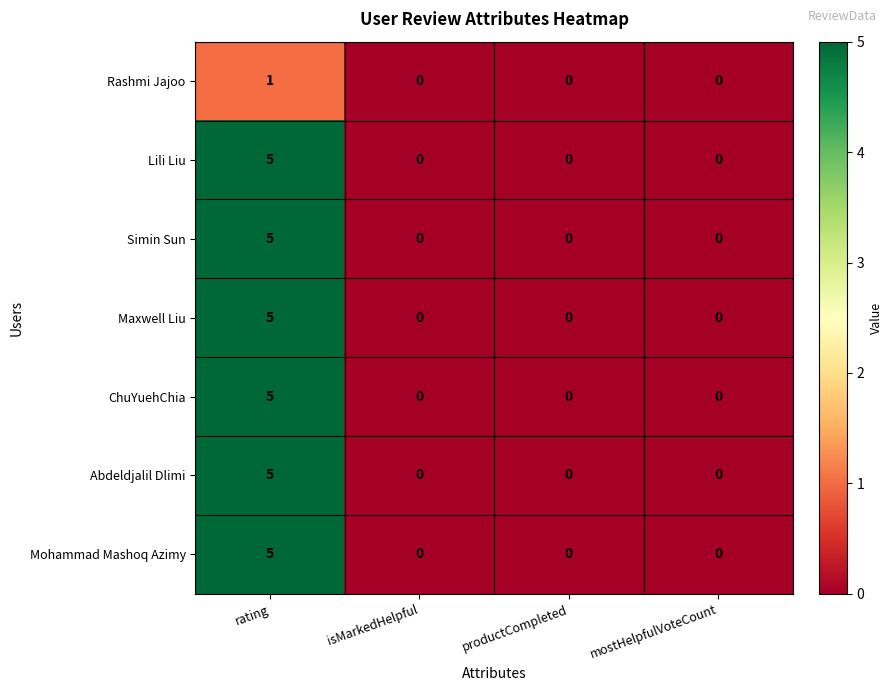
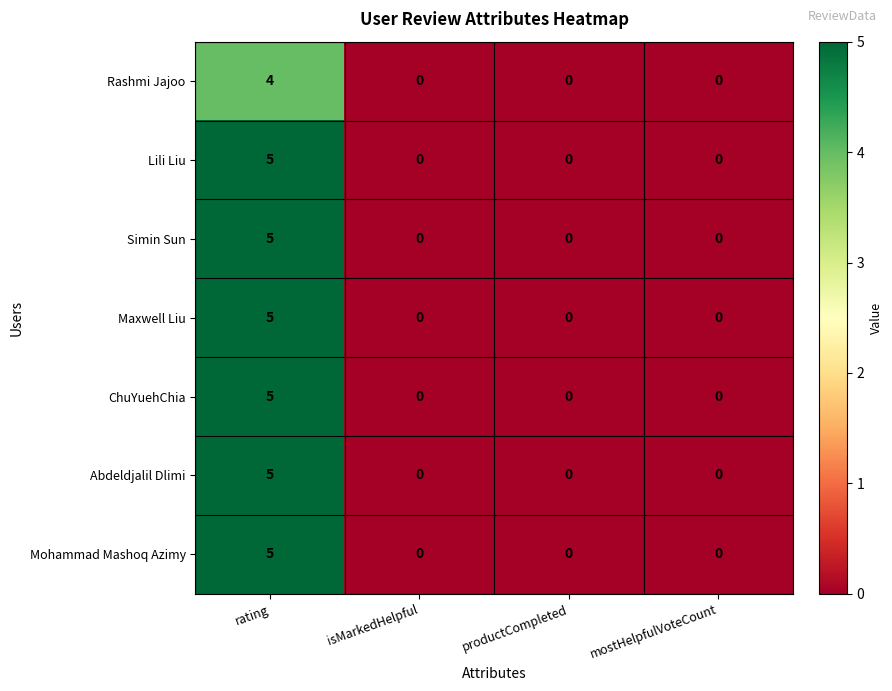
Rashmi Jajoo, rating: 1 -> 4
